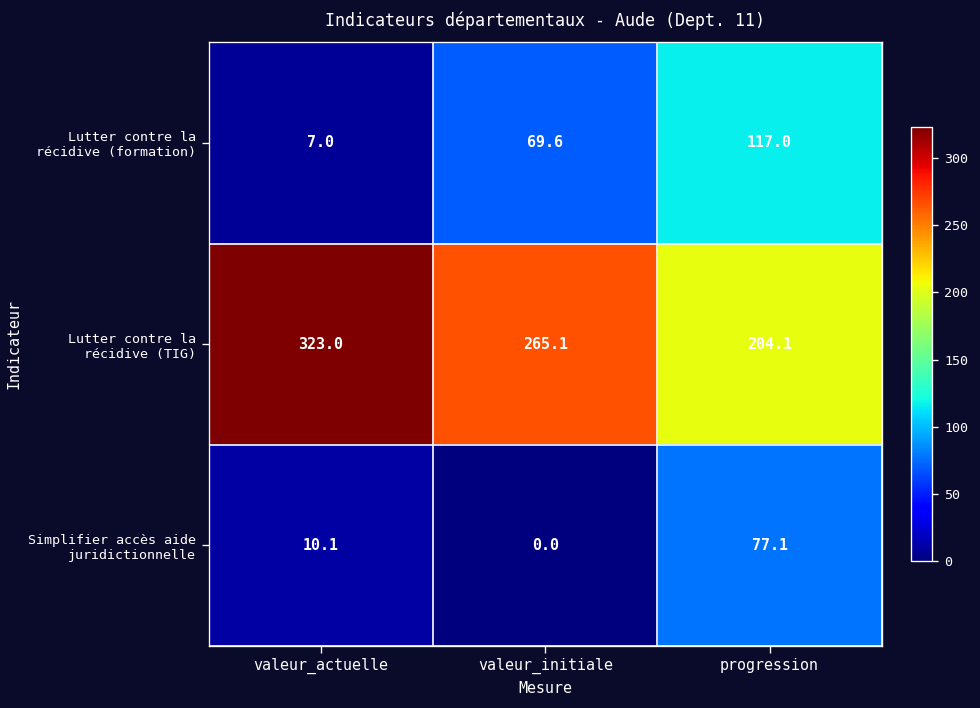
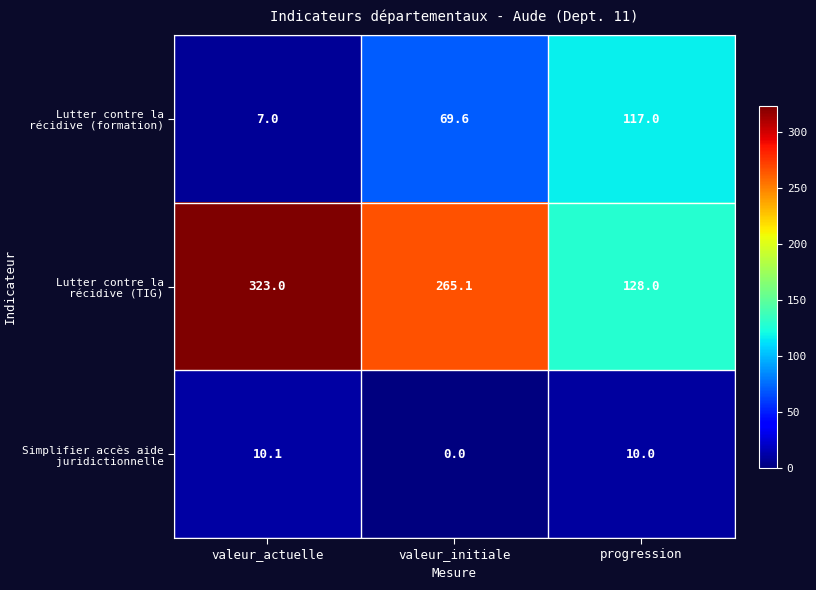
Lutter contre la récidive (TIG), progression: 204.1 -> 128.0
Simplifier accès aide juridictionnelle, progression: 77.1 -> 10.0
